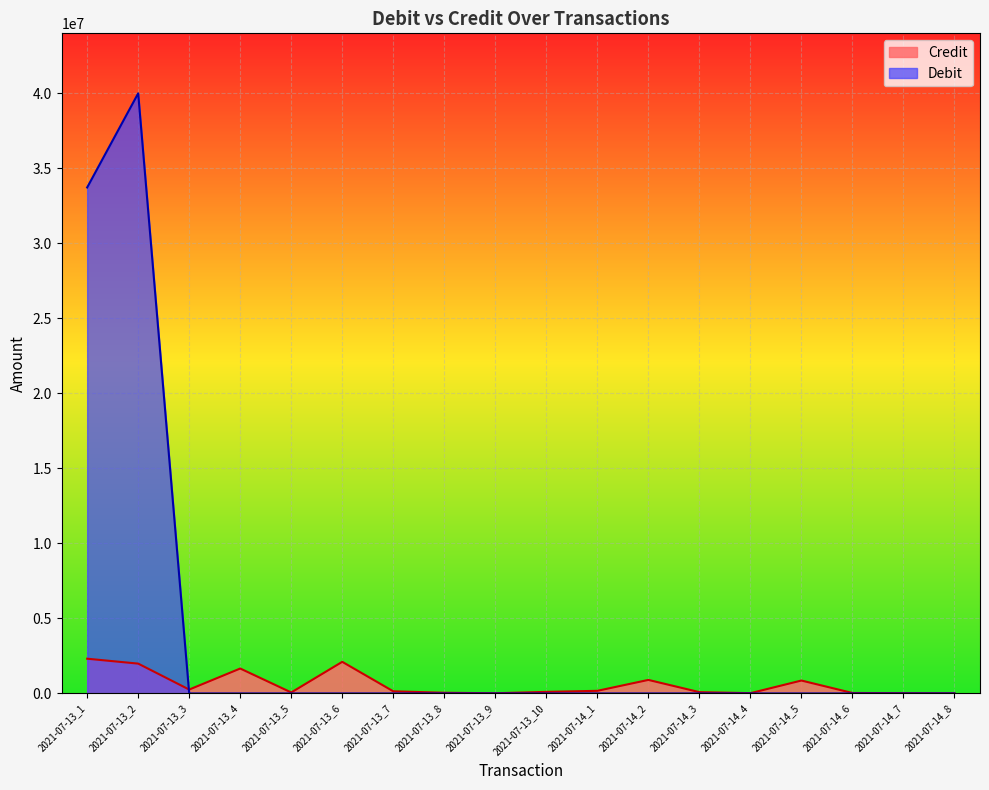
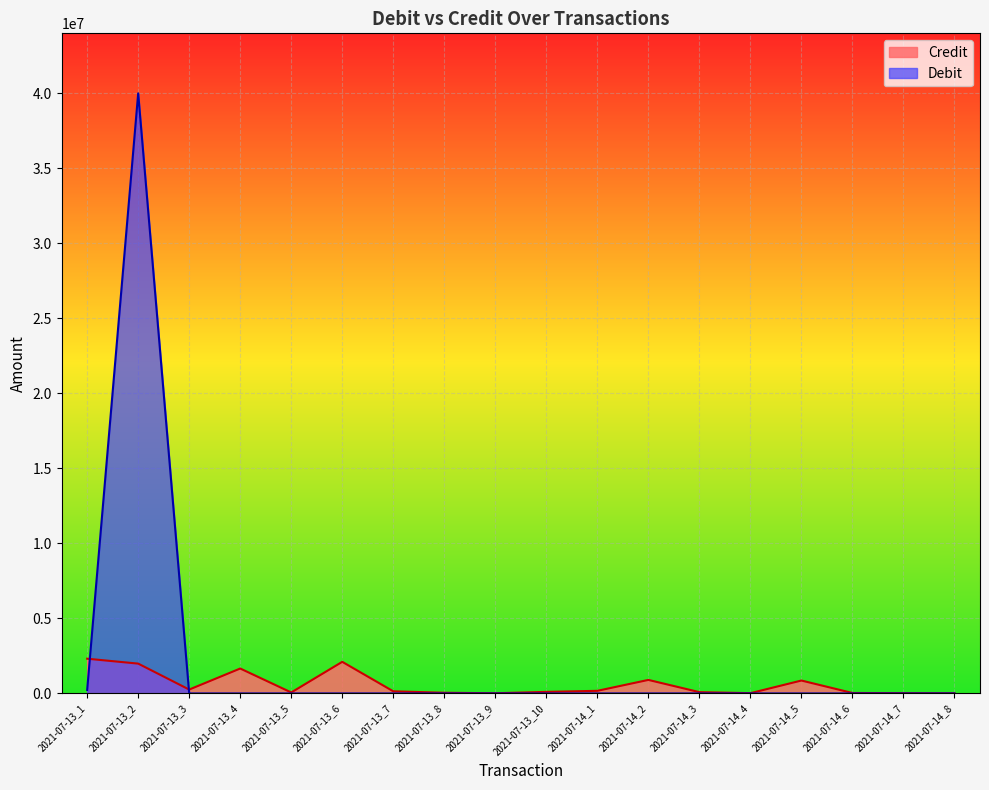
Debit, 2021-07-13_1: 33700000 -> 200000
